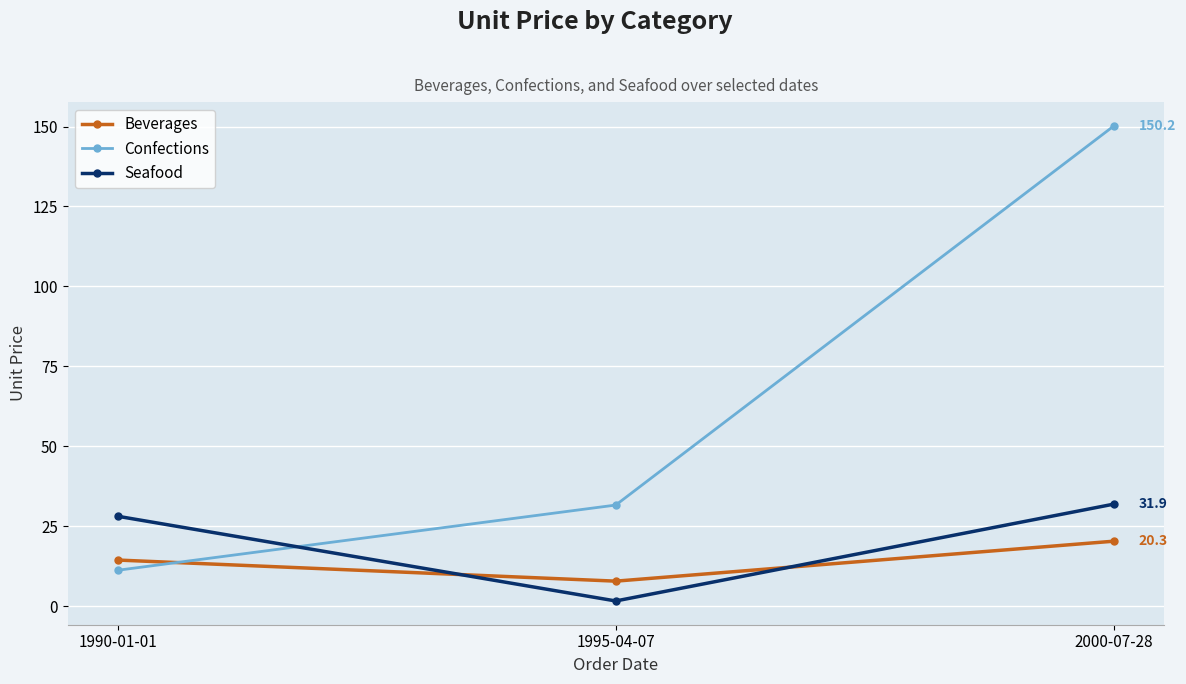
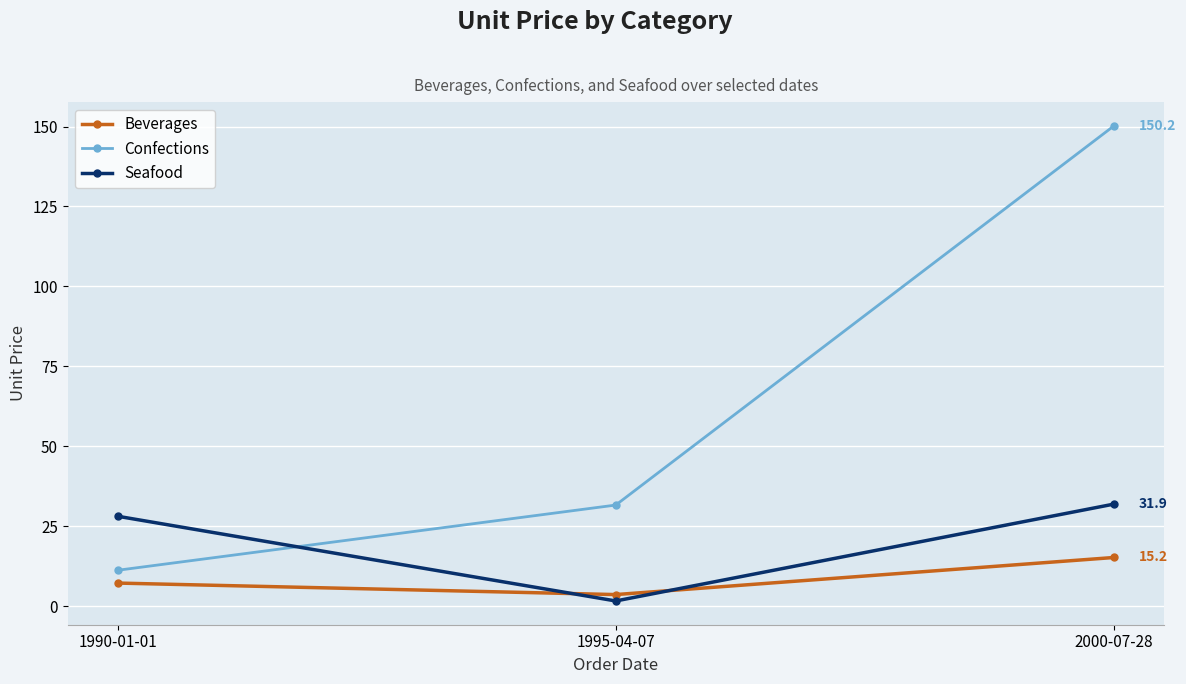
Beverages, 1990-01-01: 14 -> 7
Beverages, 1995-04-07: 8 -> 4
Beverages, 2000-07-28: 20.3 -> 15.2
